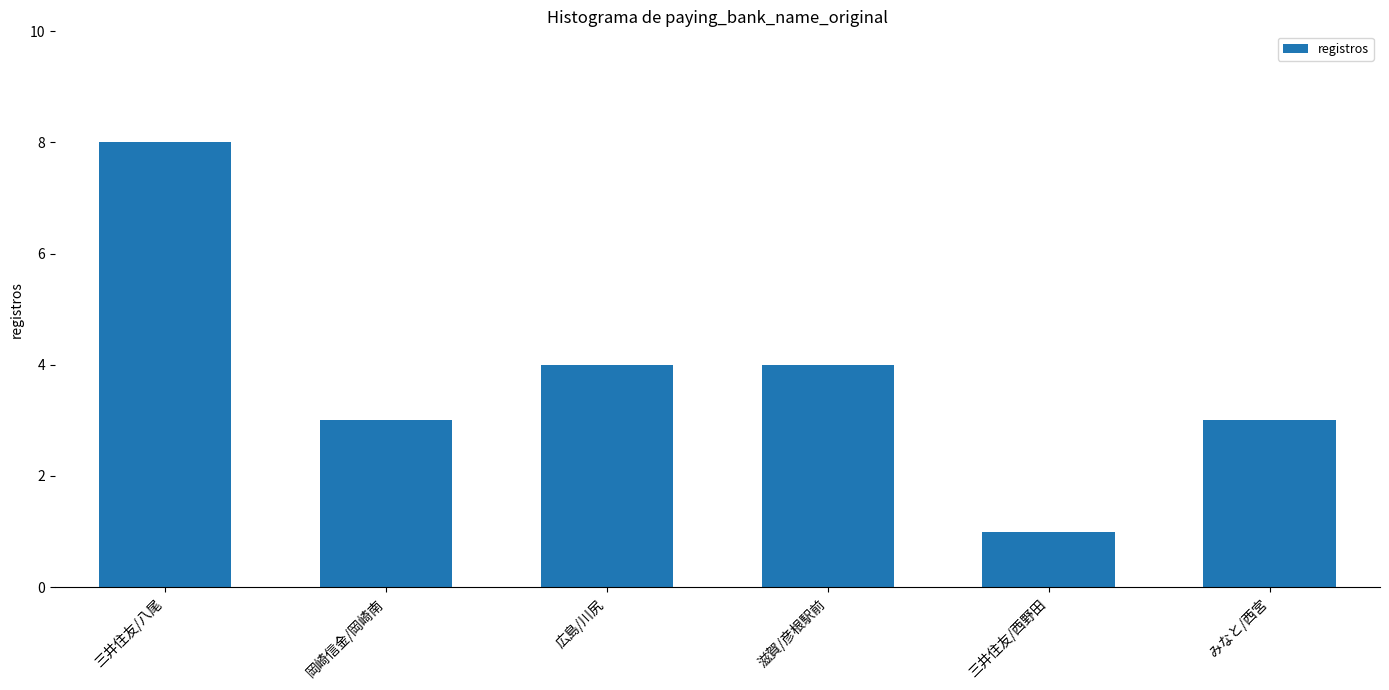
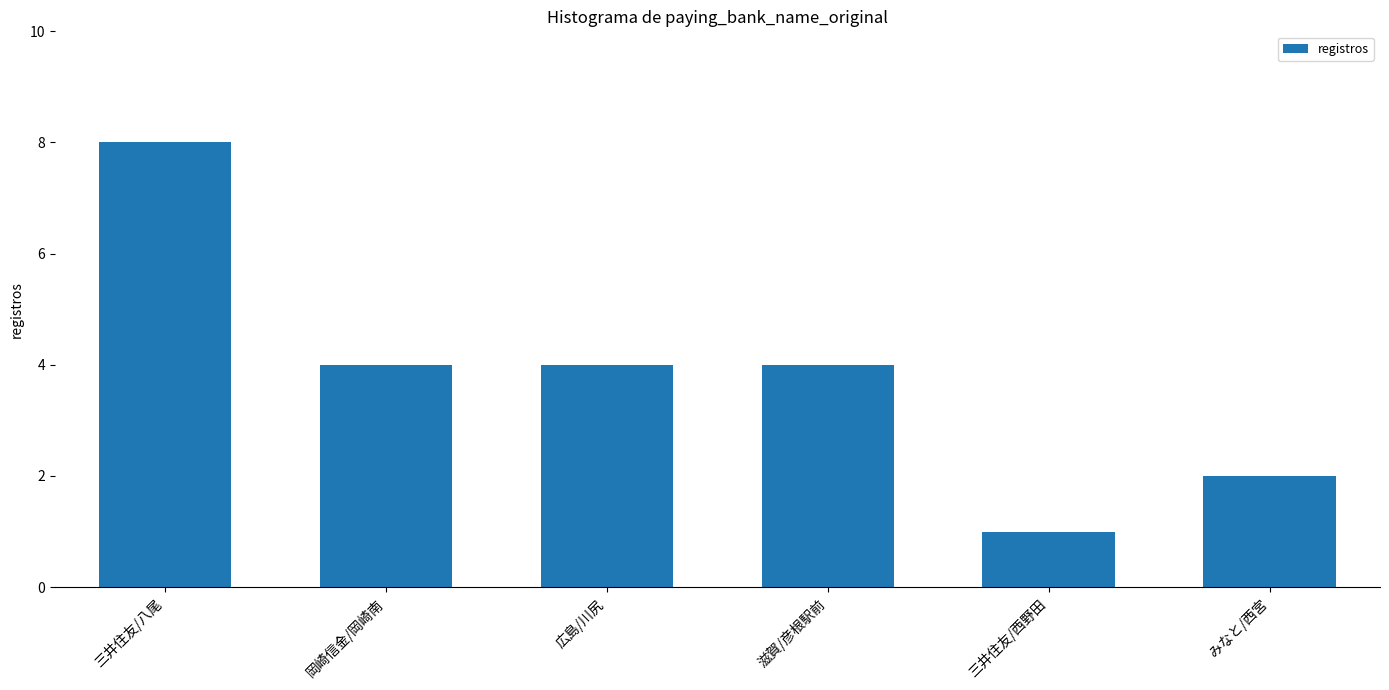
岡崎信金/岡崎南: 3 -> 4
みなと/西宮: 3 -> 2
